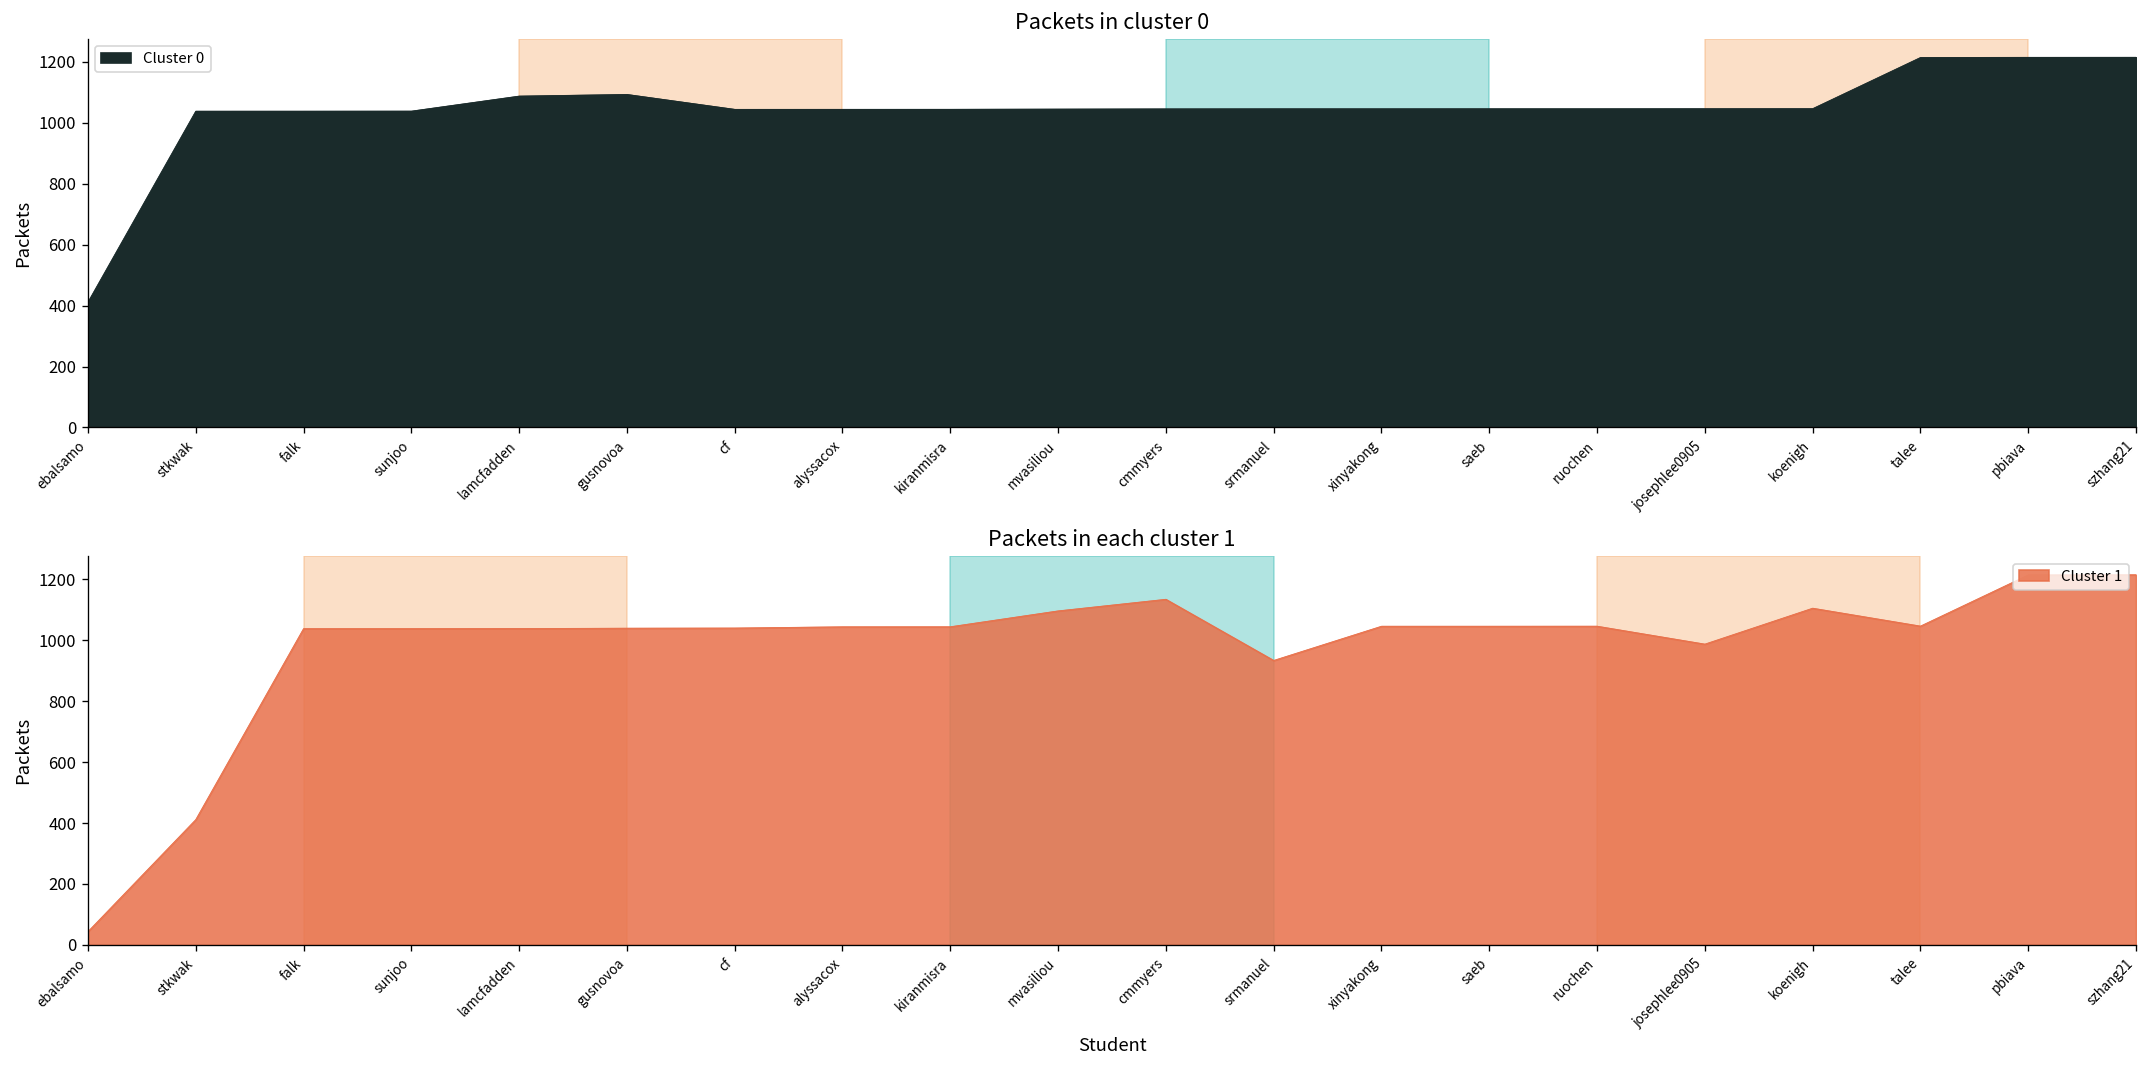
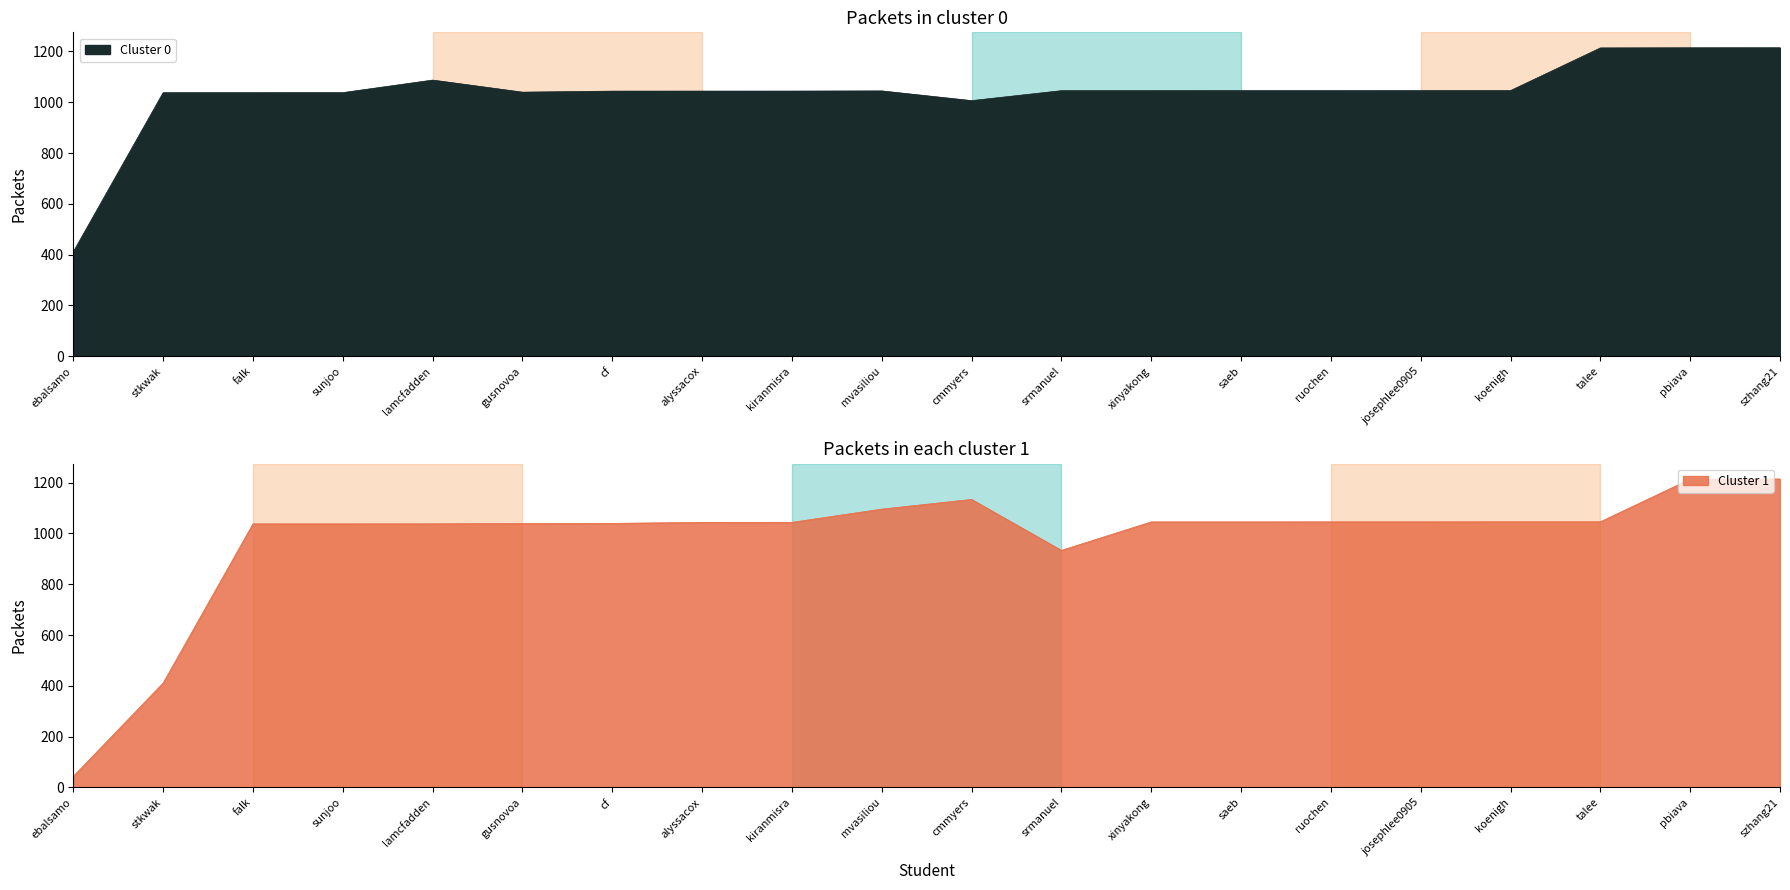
Packets in cluster 0, gusnovoa: 1090 -> 1040
Packets in cluster 0, cmmyers: 1050 -> 1010
Packets in each cluster 1, josephlee0905: 990 -> 1050
Packets in each cluster 1, koenigh: 1100 -> 1050
